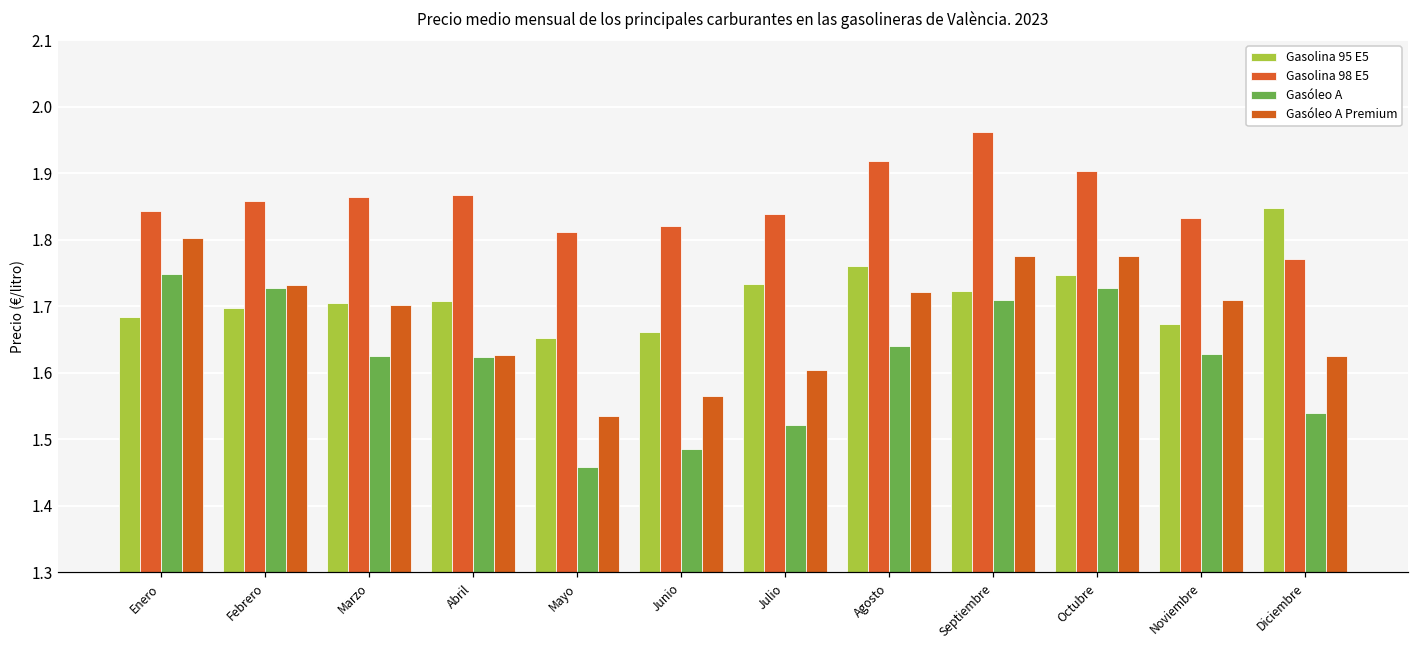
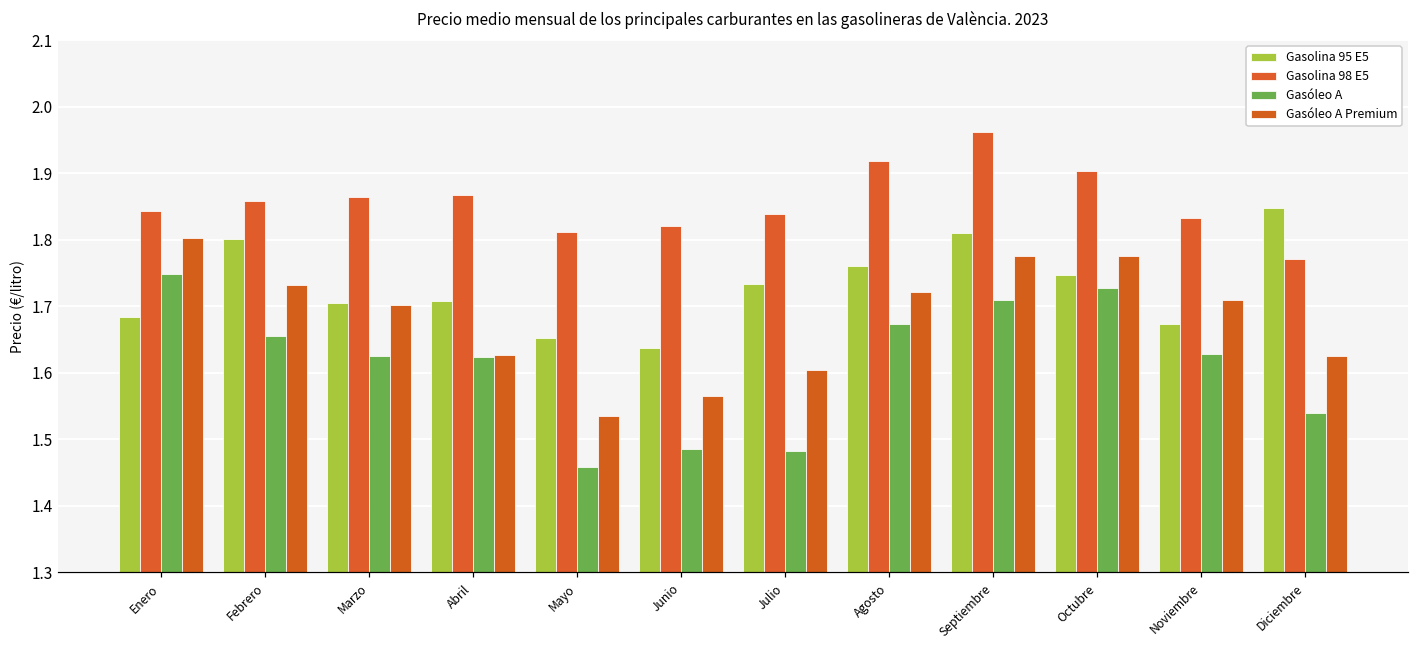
Gasolina 95 E5, Febrero: 1.70 -> 1.80
Gasóleo A, Febrero: 1.73 -> 1.66
Gasolina 95 E5, Junio: 1.66 -> 1.64
Gasóleo A, Julio: 1.52 -> 1.48
Gasóleo A, Agosto: 1.64 -> 1.67
Gasolina 95 E5, Septiembre: 1.72 -> 1.81
